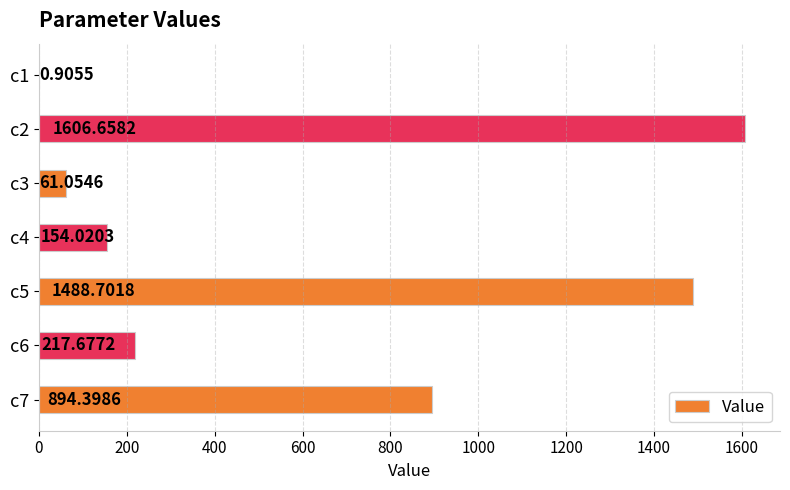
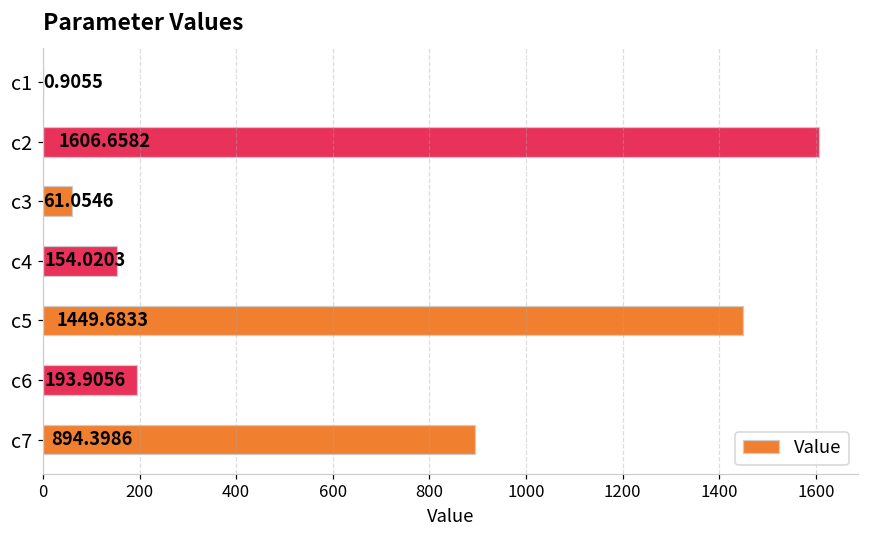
c5: 1488.7018 -> 1449.6833
c6: 217.6772 -> 193.9056
